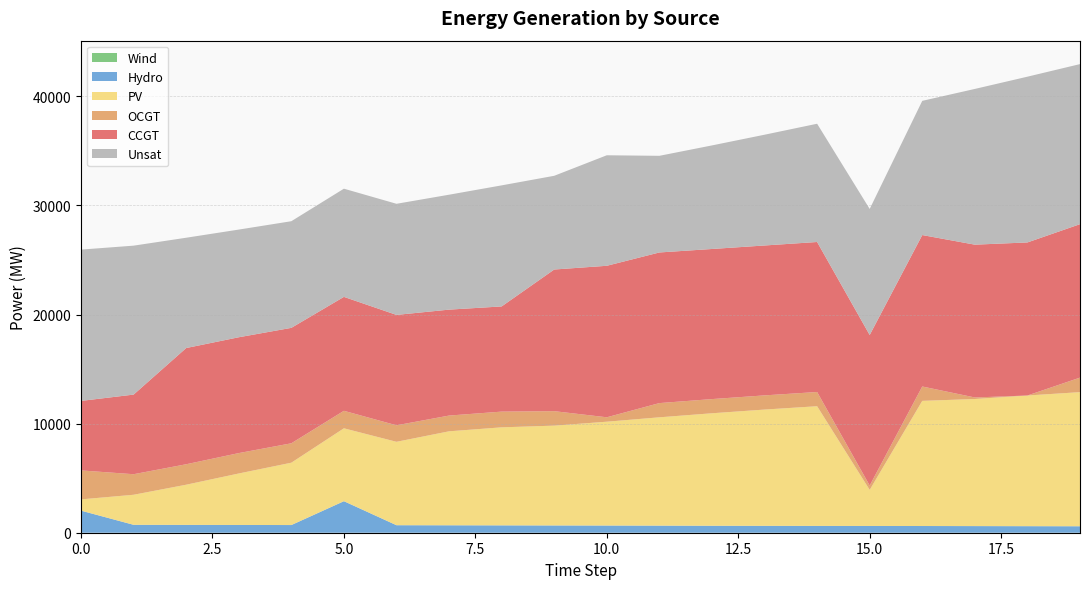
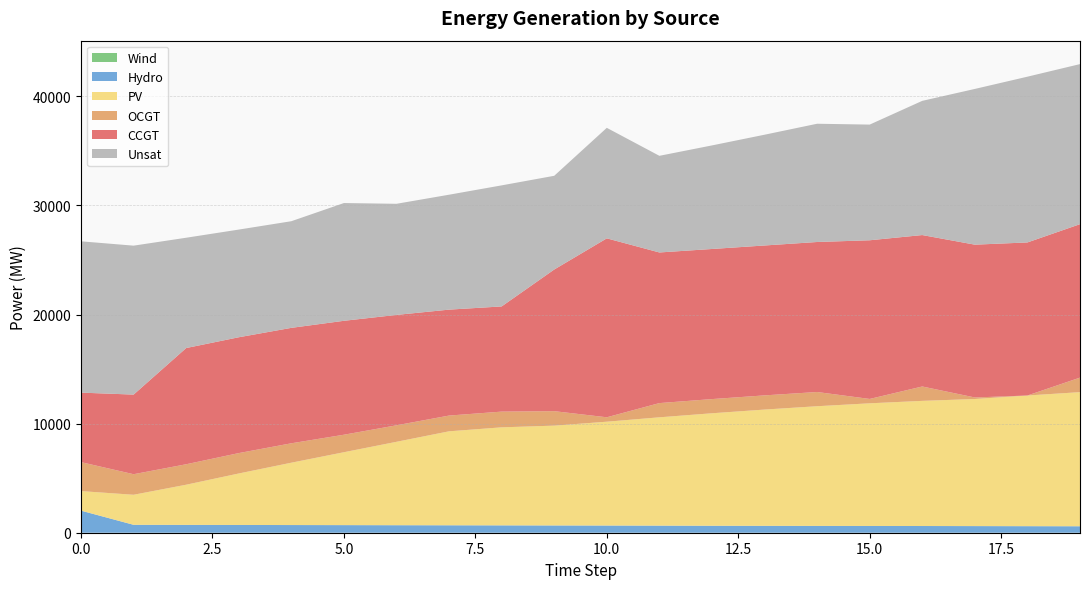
PV, 0.0: 1000 -> 1800
Hydro, 5.0: 2900 -> 700
Unsat, 5.0: 9900 -> 10800
CCGT, 10.0: 13900 -> 16400
PV, 15.0: 3300 -> 11200
CCGT, 15.0: 13800 -> 14500
Unsat, 15.0: 11600 -> 10600
